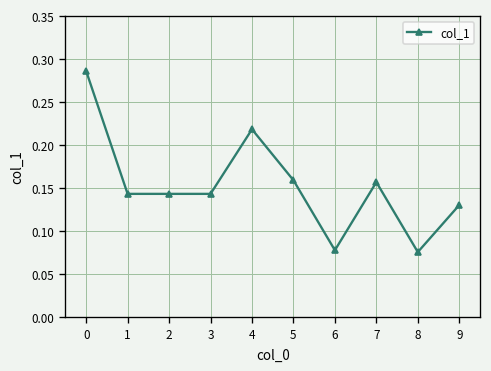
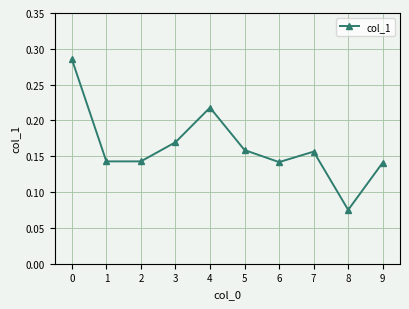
3: 0.14 -> 0.17
6: 0.08 -> 0.14
9: 0.13 -> 0.14
